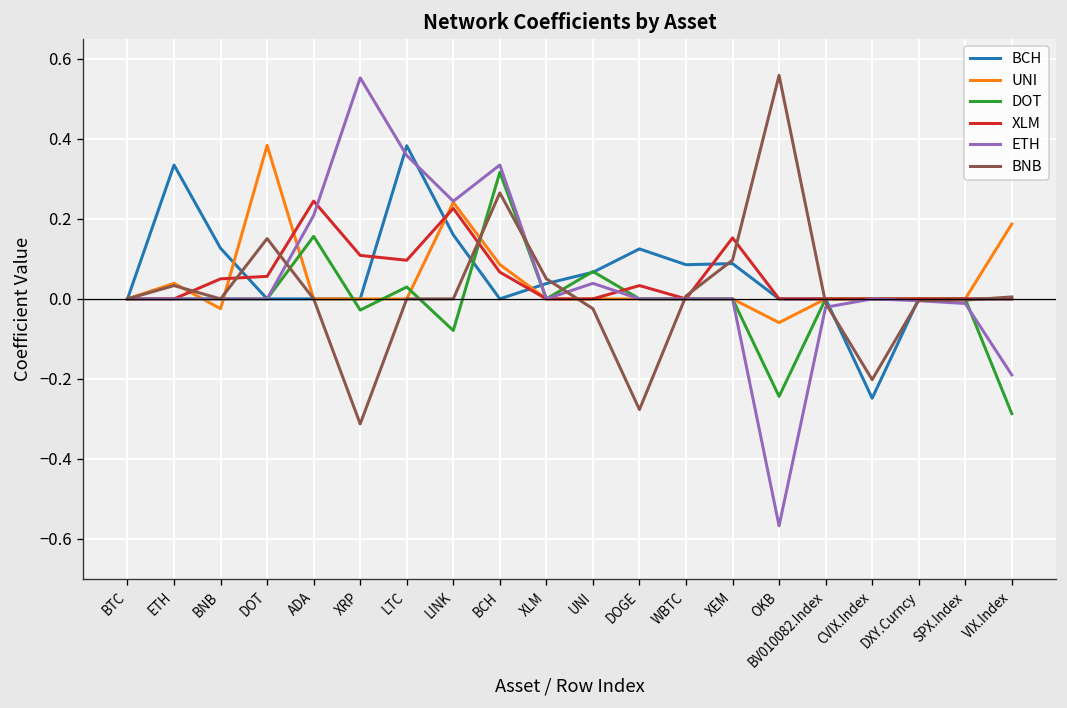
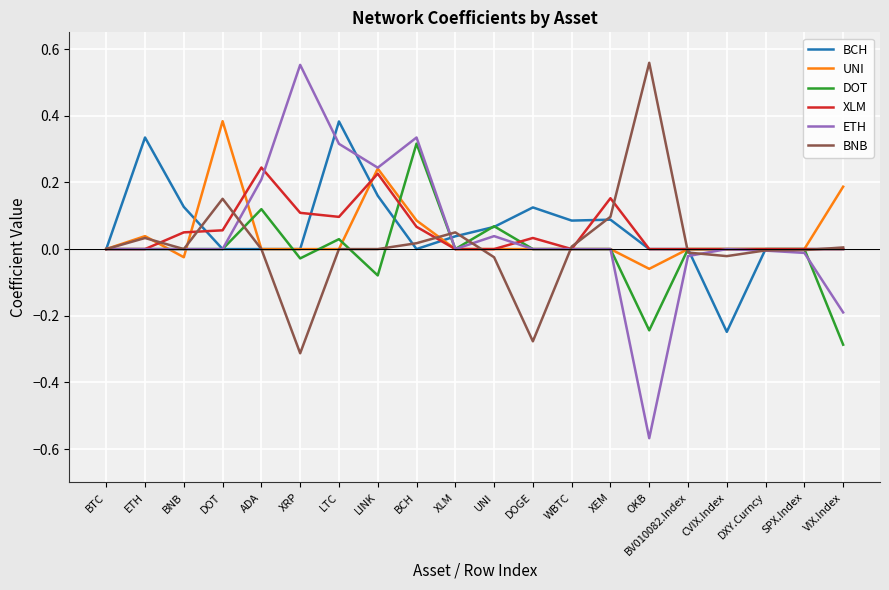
DOT, ADA: 0.16 -> 0.12
ETH, LTC: 0.36 -> 0.32
BNB, BCH: 0.26 -> 0.02
BNB, CVIX.Index: -0.20 -> -0.02
